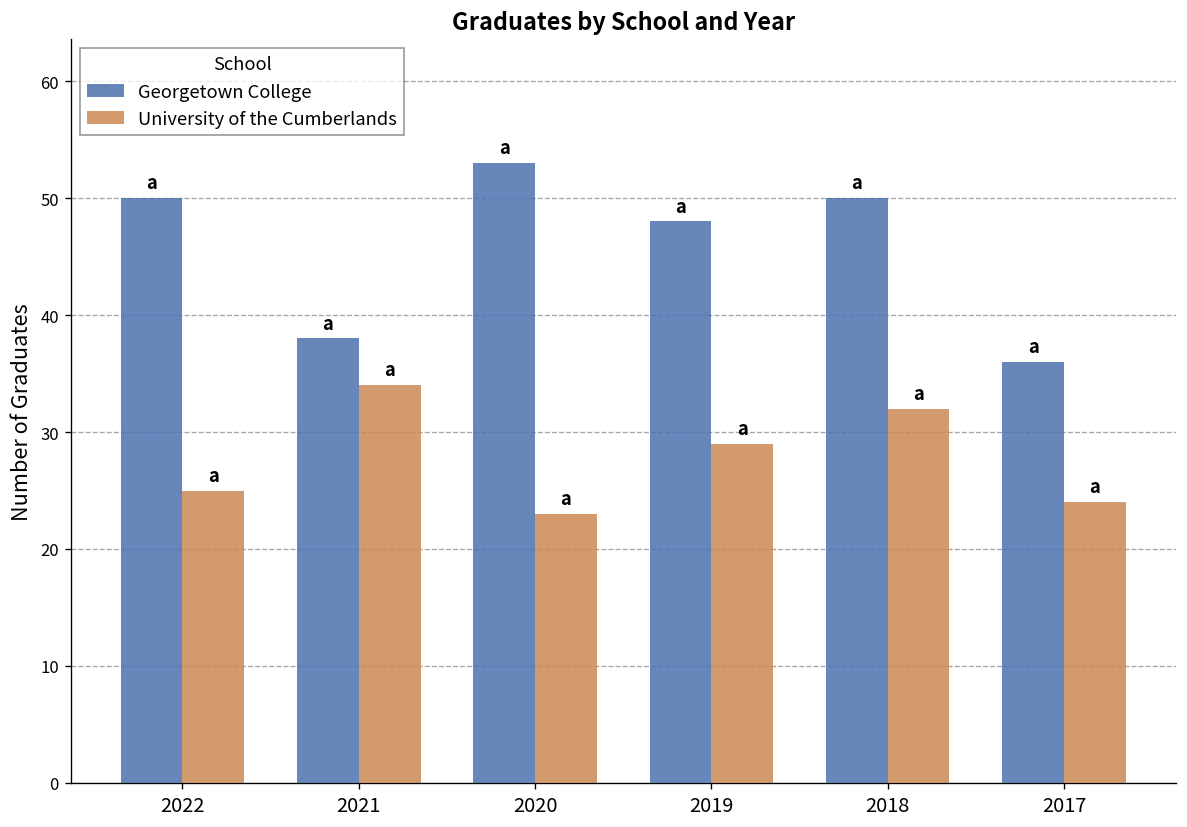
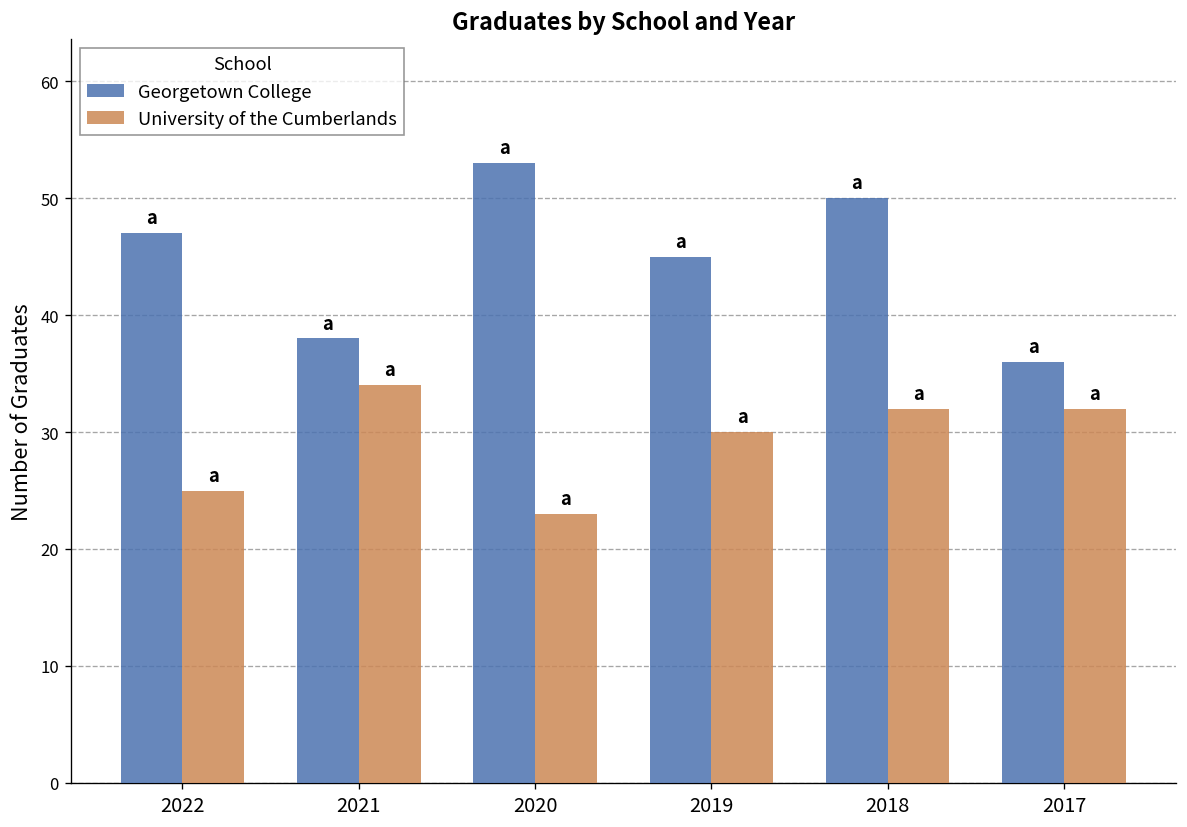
Georgetown College, 2022: 50 -> 47
Georgetown College, 2019: 48 -> 45
University of the Cumberlands, 2019: 29 -> 30
University of the Cumberlands, 2017: 24 -> 32
